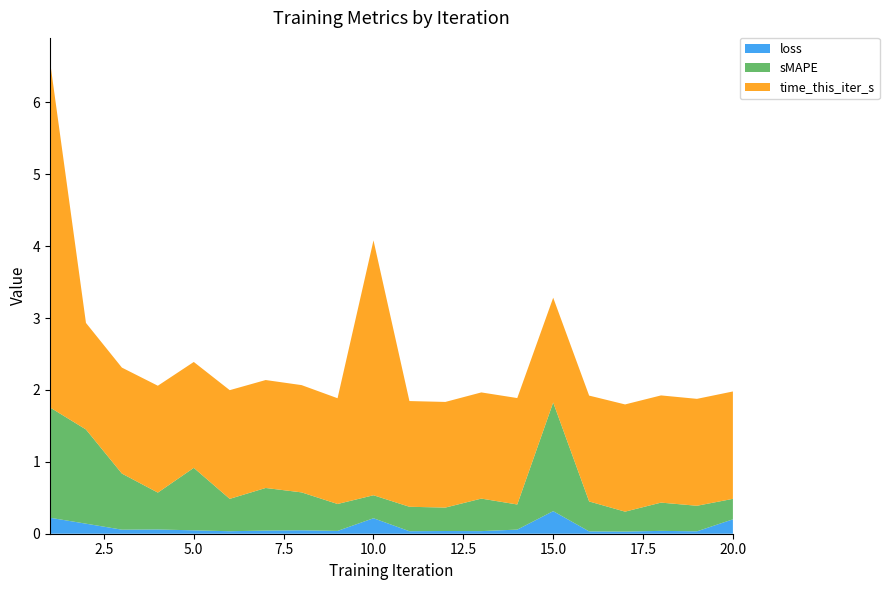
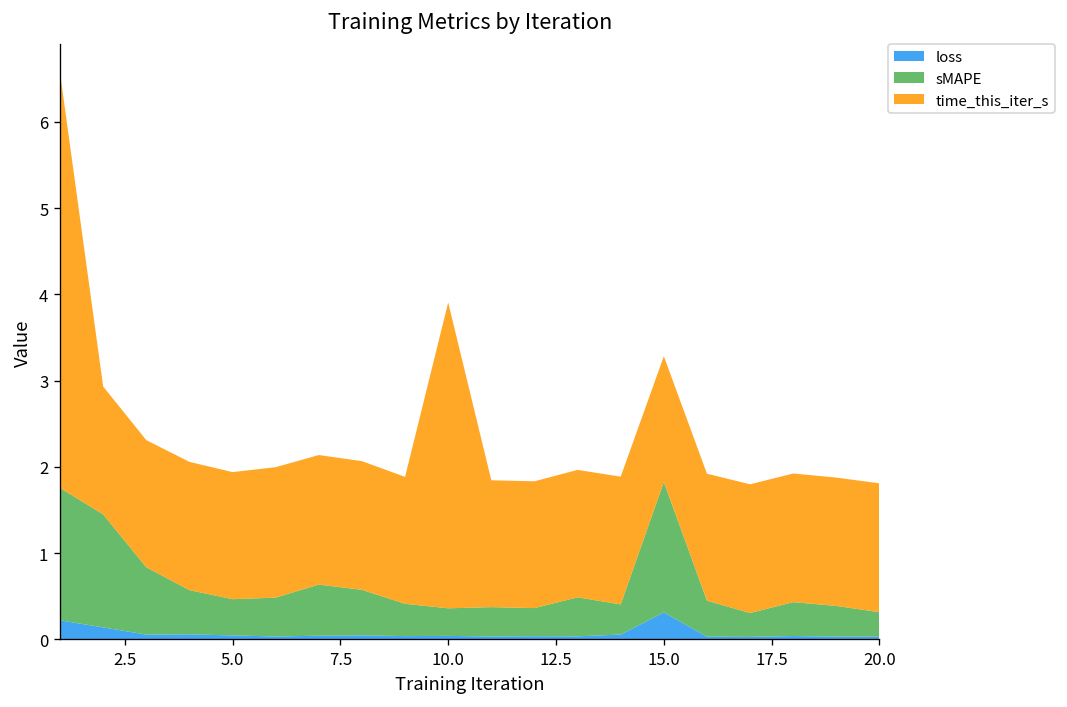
sMAPE, 5.0: 0.9 -> 0.4
loss, 10.0: 0.2 -> 0.0
loss, 20.0: 0.2 -> 0.0
